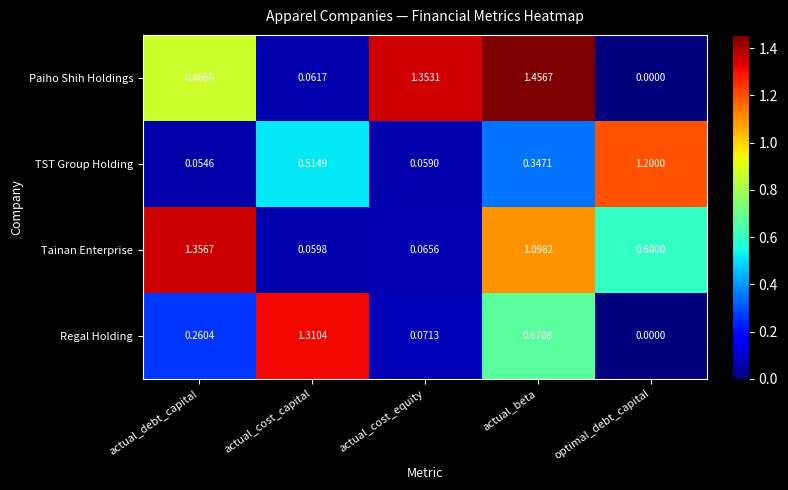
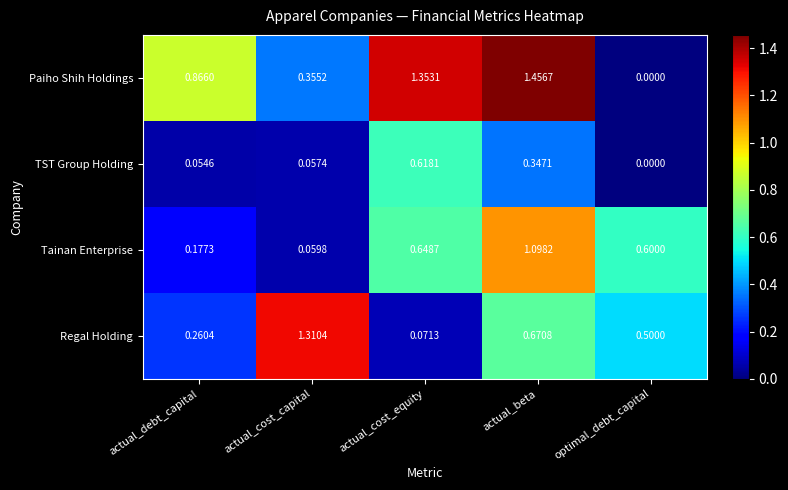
Paiho Shih Holdings, actual_cost_capital: 0.0617 -> 0.3552
TST Group Holding, actual_cost_capital: 0.5149 -> 0.0574
TST Group Holding, actual_cost_equity: 0.0590 -> 0.6181
TST Group Holding, optimal_debt_capital: 1.2000 -> 0.0000
Tainan Enterprise, actual_debt_capital: 1.3567 -> 0.1773
Tainan Enterprise, actual_cost_equity: 0.0656 -> 0.6487
Regal Holding, optimal_debt_capital: 0.0000 -> 0.5000
